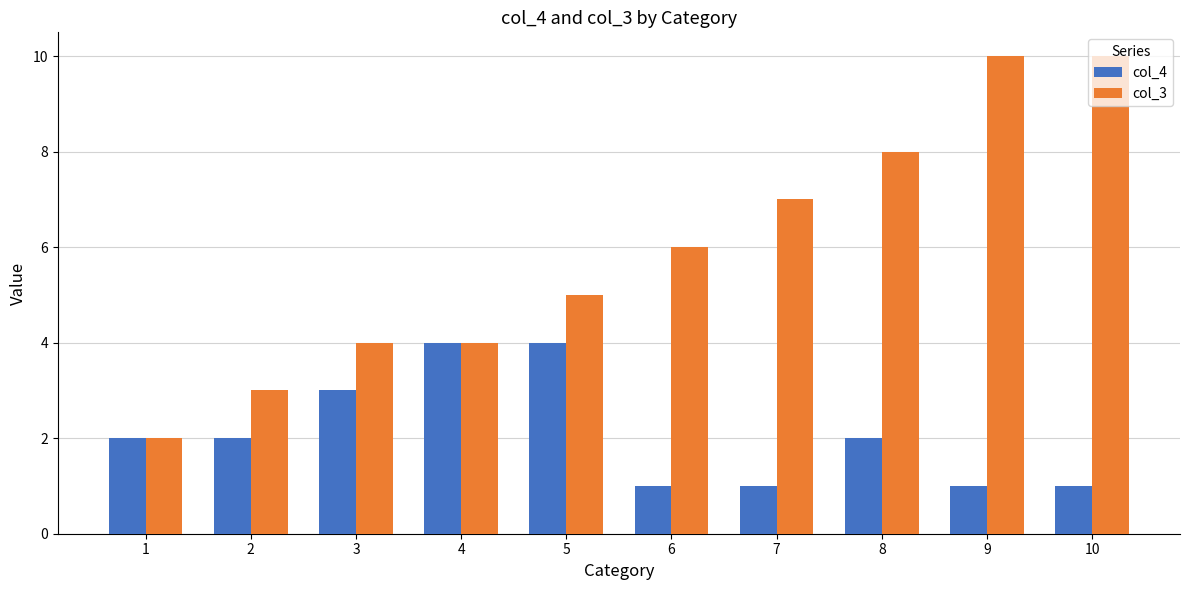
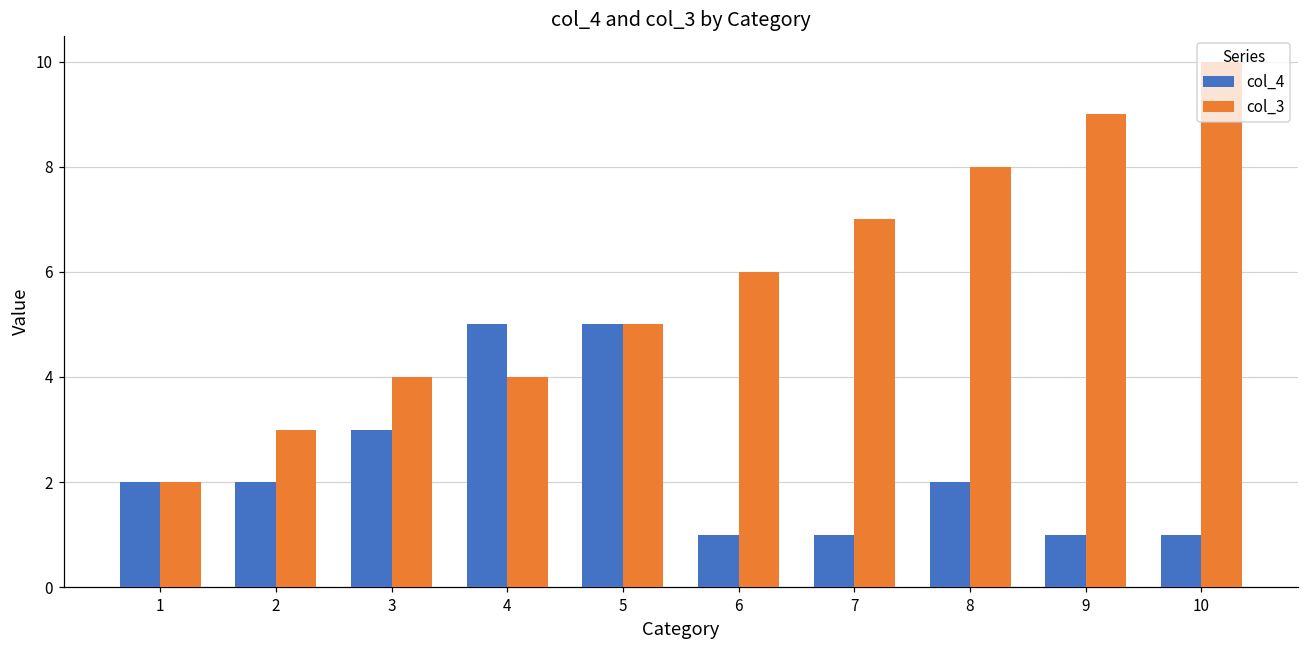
col_4, 4: 4 -> 5
col_4, 5: 4 -> 5
col_3, 9: 10 -> 9
